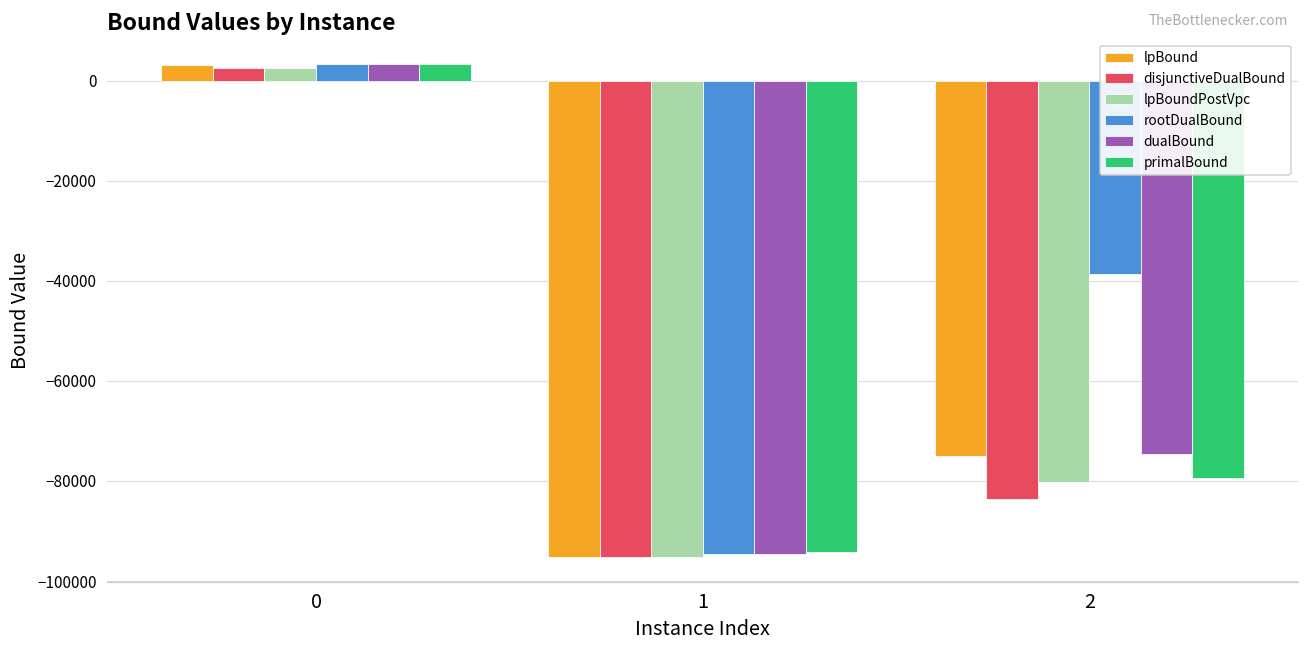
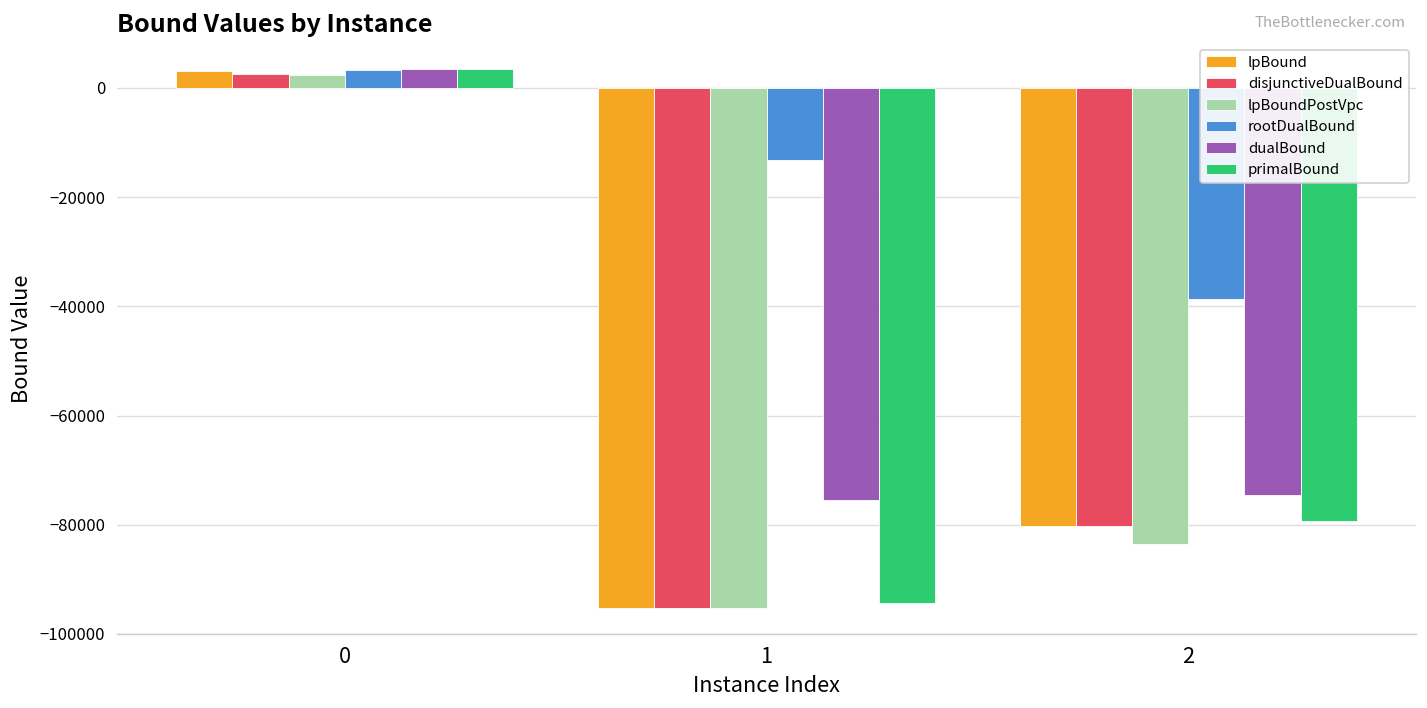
rootDualBound, 1: -95000 -> -13000
dualBound, 1: -95000 -> -75000
lpBound, 2: -75000 -> -80000
disjunctiveDualBound, 2: -84000 -> -80000
lpBoundPostVpc, 2: -80000 -> -84000
